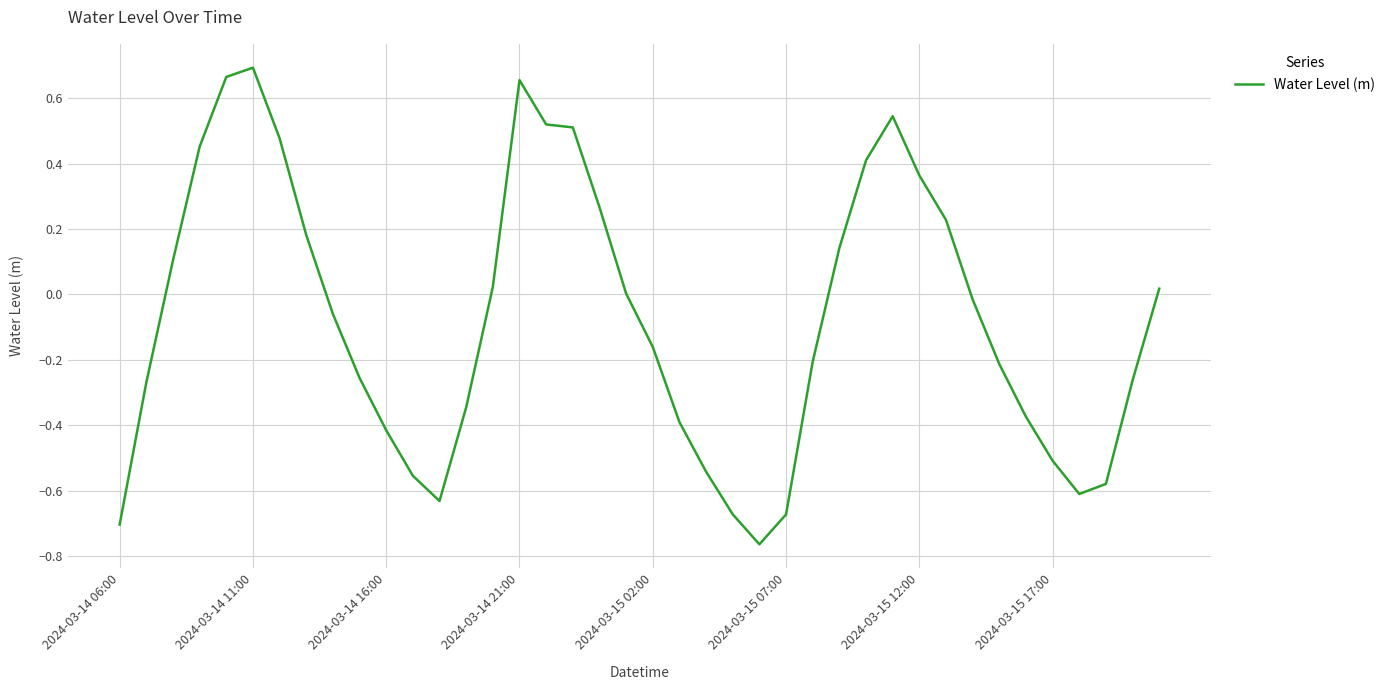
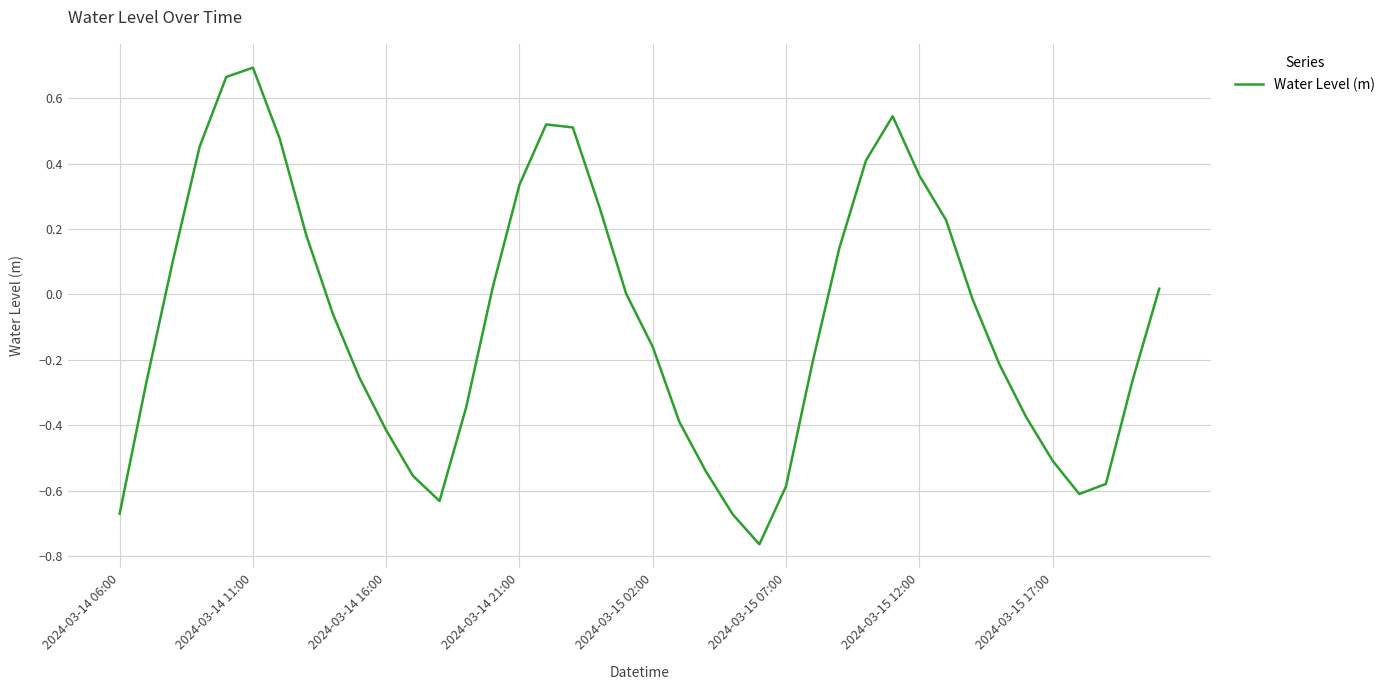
2024-03-14 06:00: -0.70 -> -0.67
2024-03-14 21:00: 0.66 -> 0.34
2024-03-15 07:00: -0.67 -> -0.59
